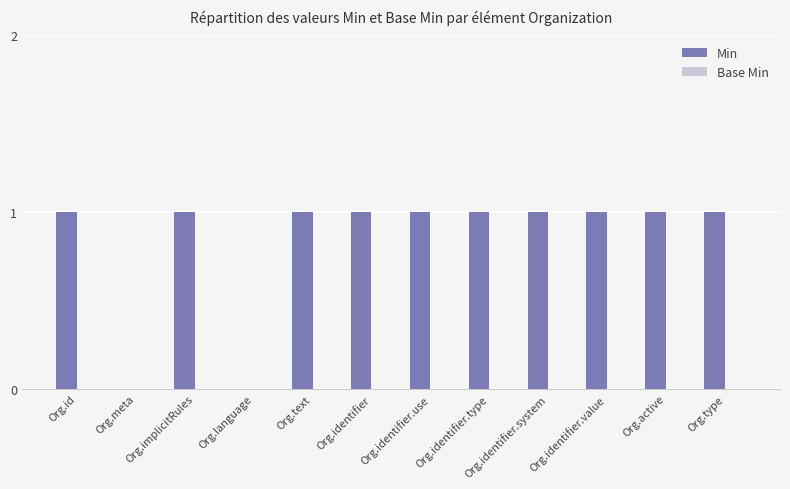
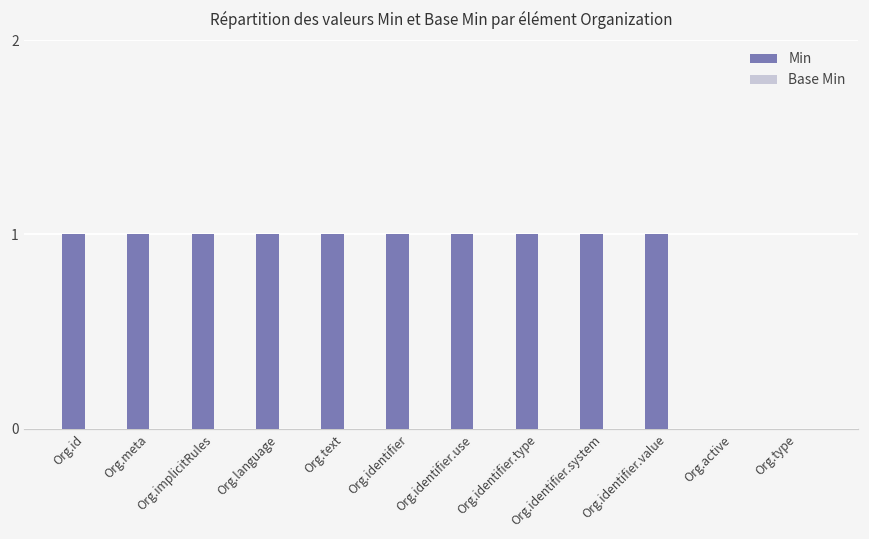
Min, Org.meta: 0 -> 1
Min, Org.language: 0 -> 1
Min, Org.active: 1 -> 0
Min, Org.type: 1 -> 0
